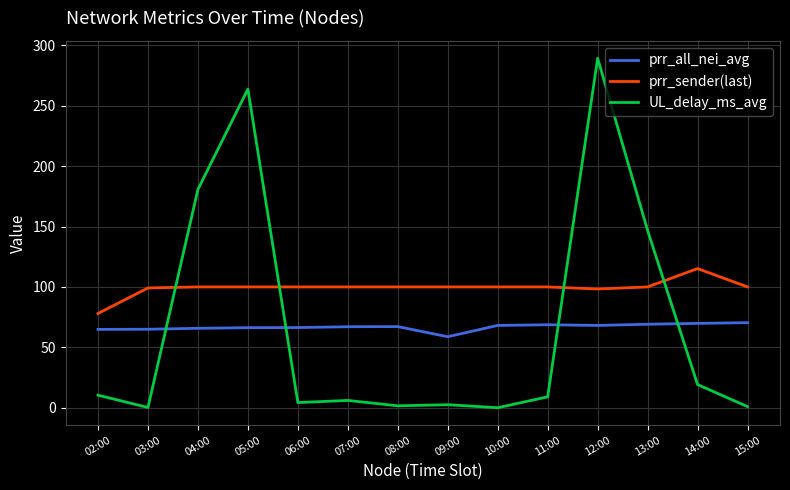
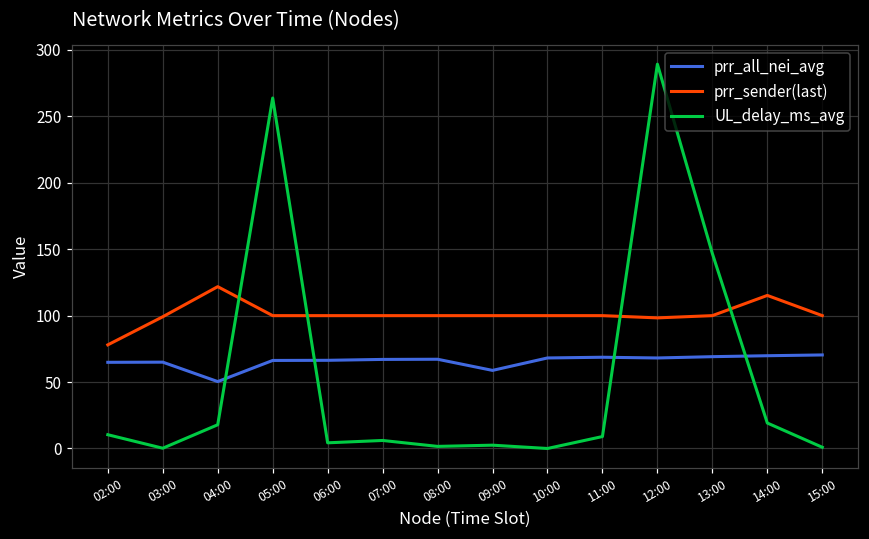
prr_all_nei_avg, 04:00: 66 -> 50
prr_sender(last), 04:00: 100 -> 122
UL_delay_ms_avg, 04:00: 181 -> 18
